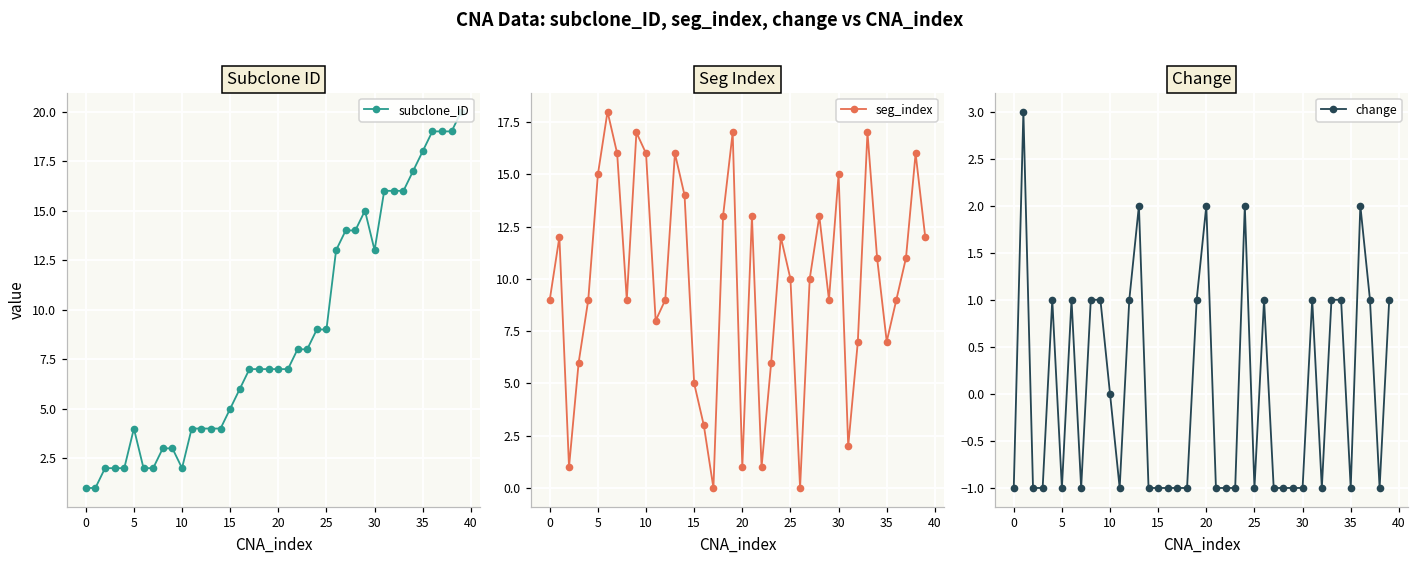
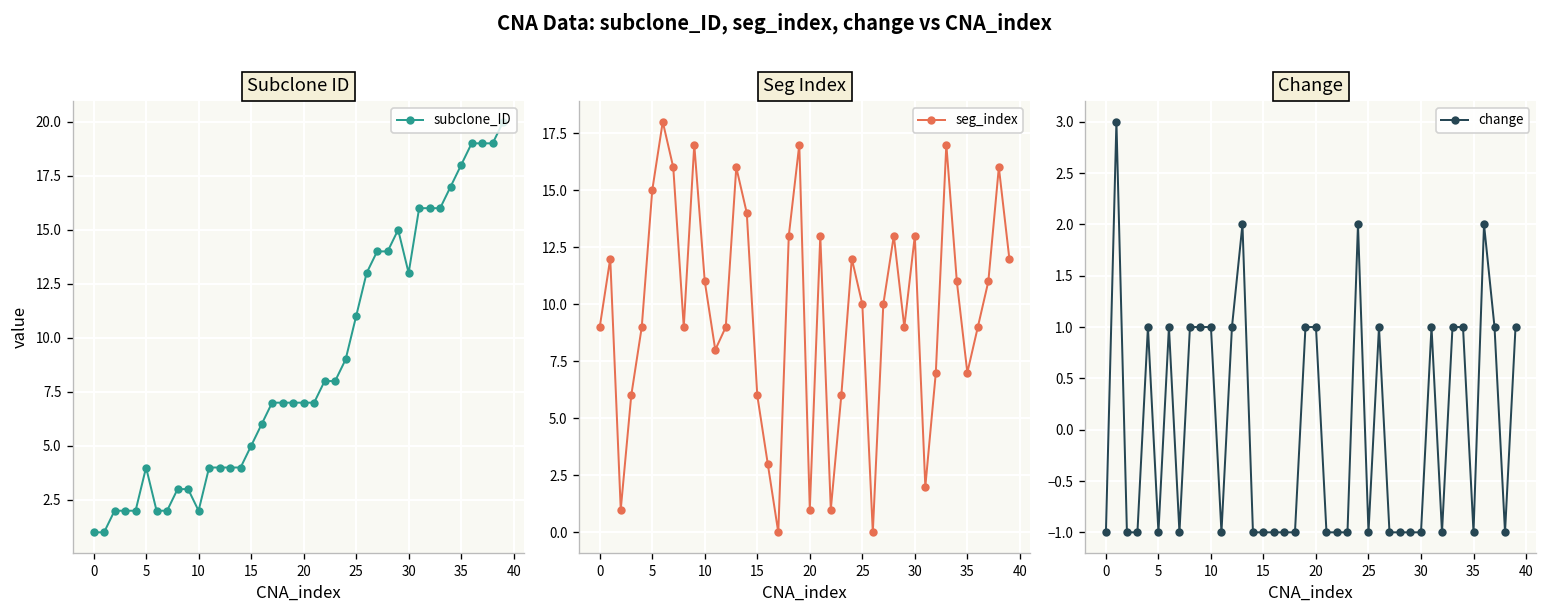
Subclone ID, 25: 9 -> 11
Seg Index, 10: 16 -> 11
Seg Index, 15: 5 -> 6
Seg Index, 30: 15 -> 13
Change, 10: 0 -> 1
Change, 20: 2 -> 1
